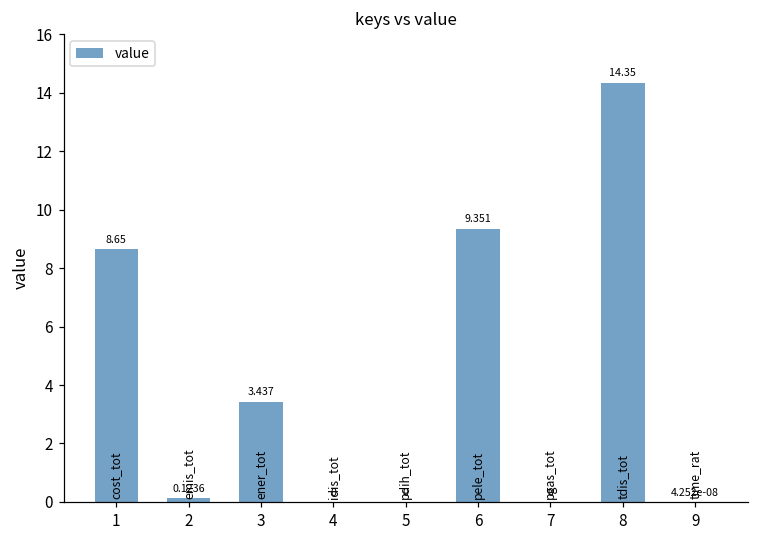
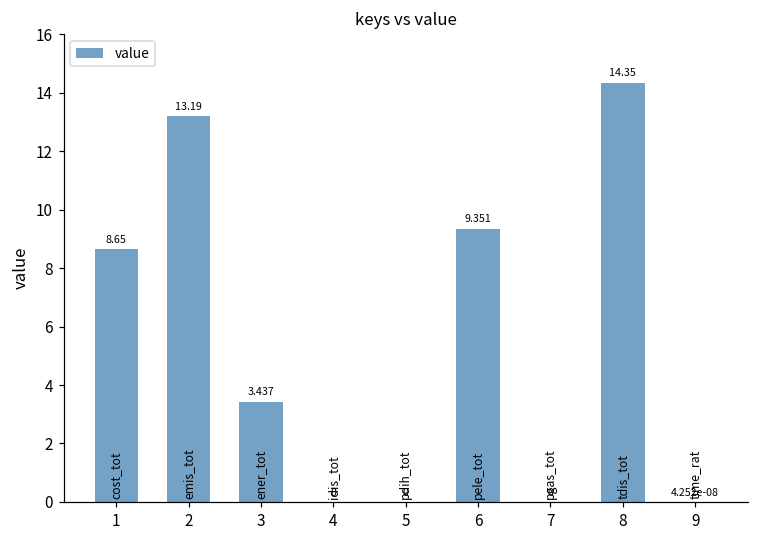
2: 0.1236 -> 13.19
